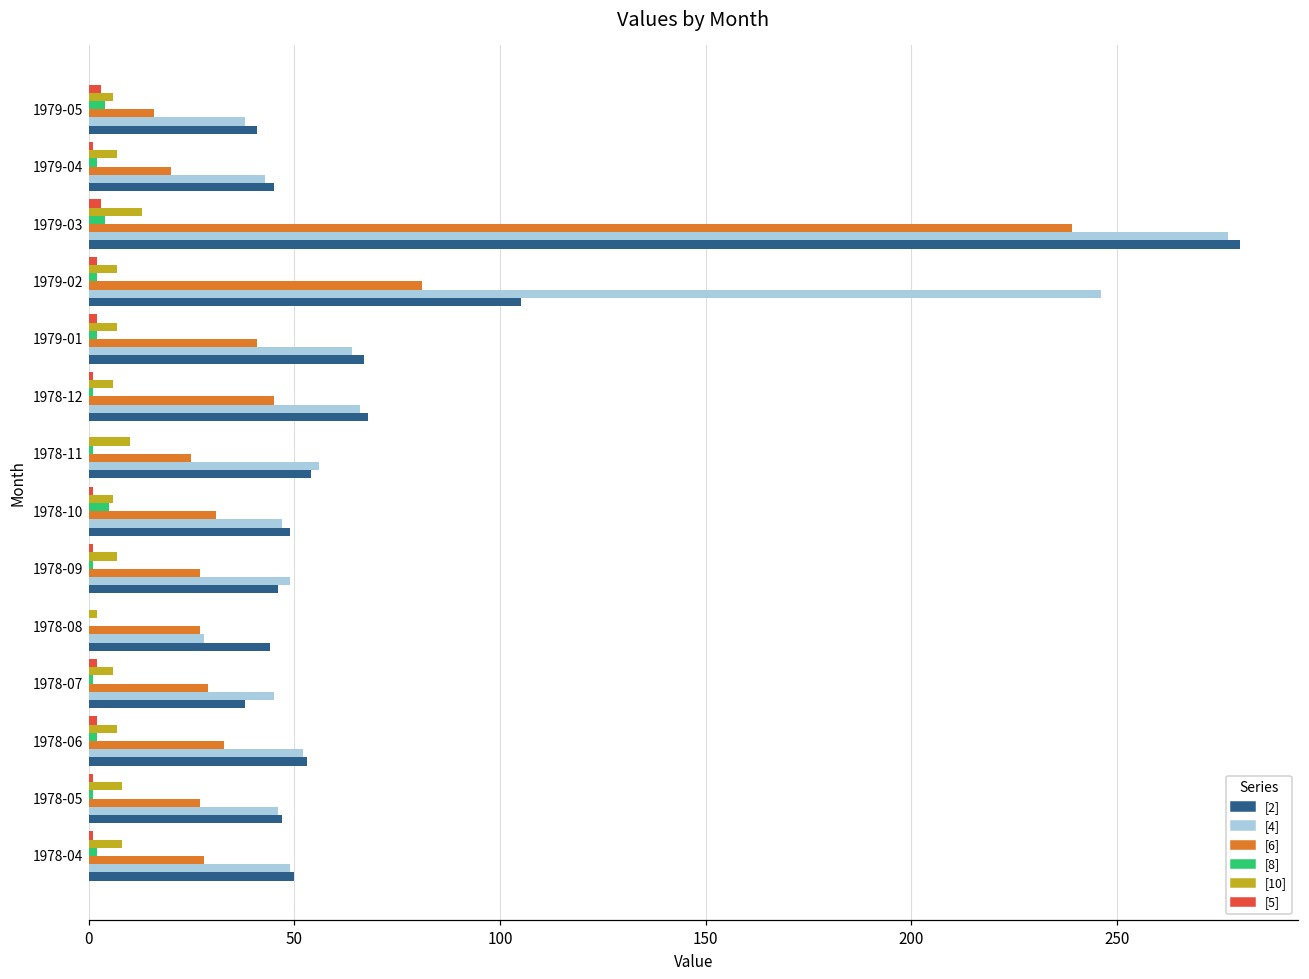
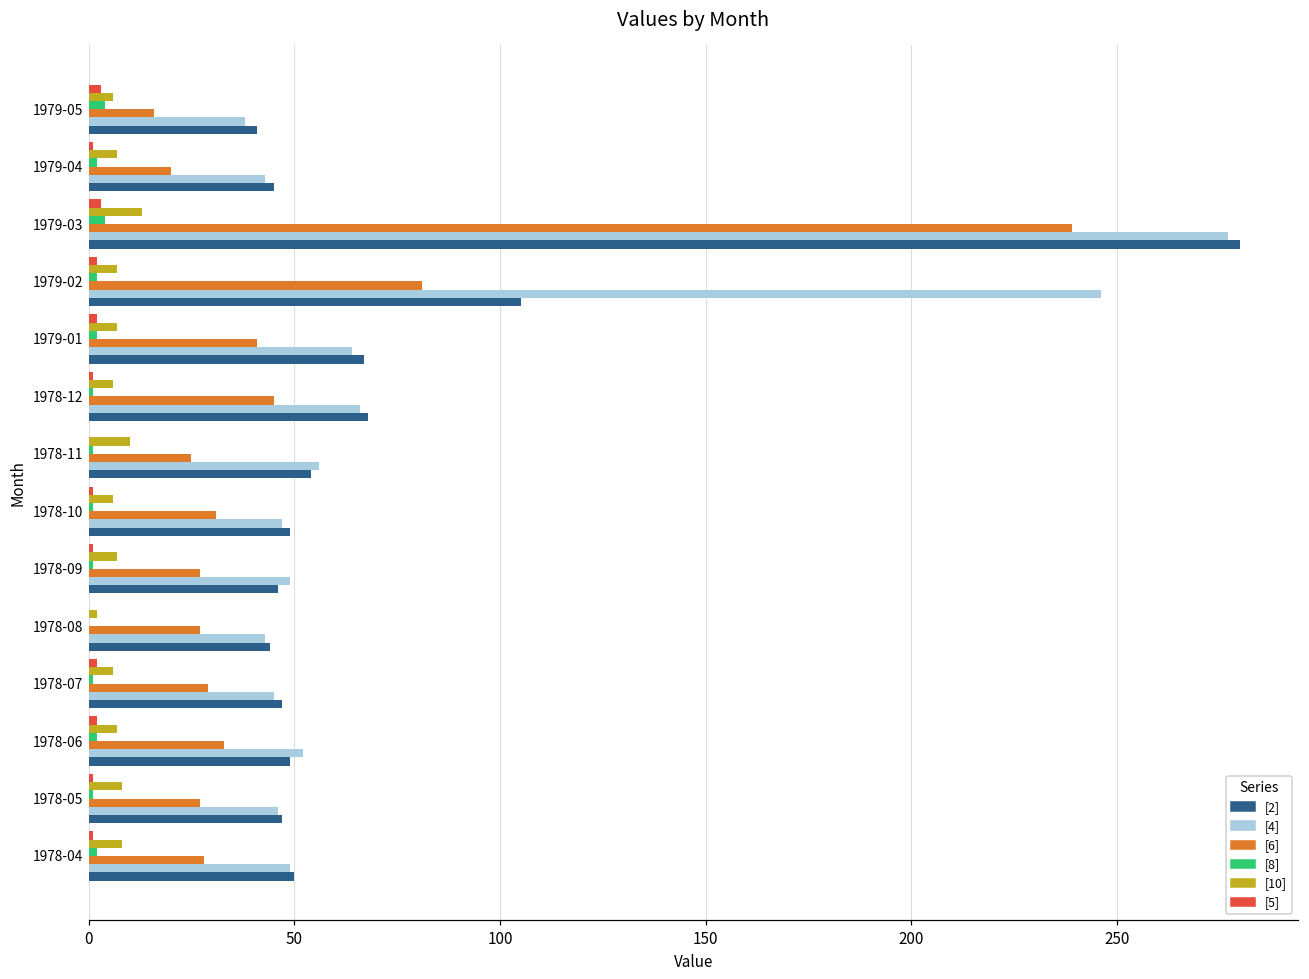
[8], 1978-10: 5 -> 1
[4], 1978-08: 28 -> 43
[2], 1978-07: 38 -> 47
[2], 1978-06: 53 -> 49
